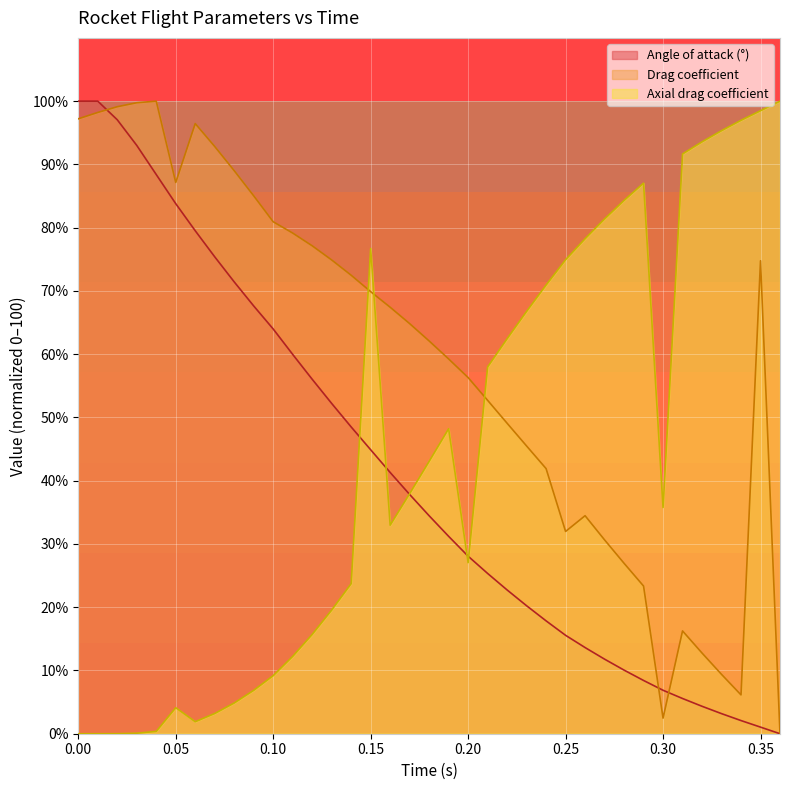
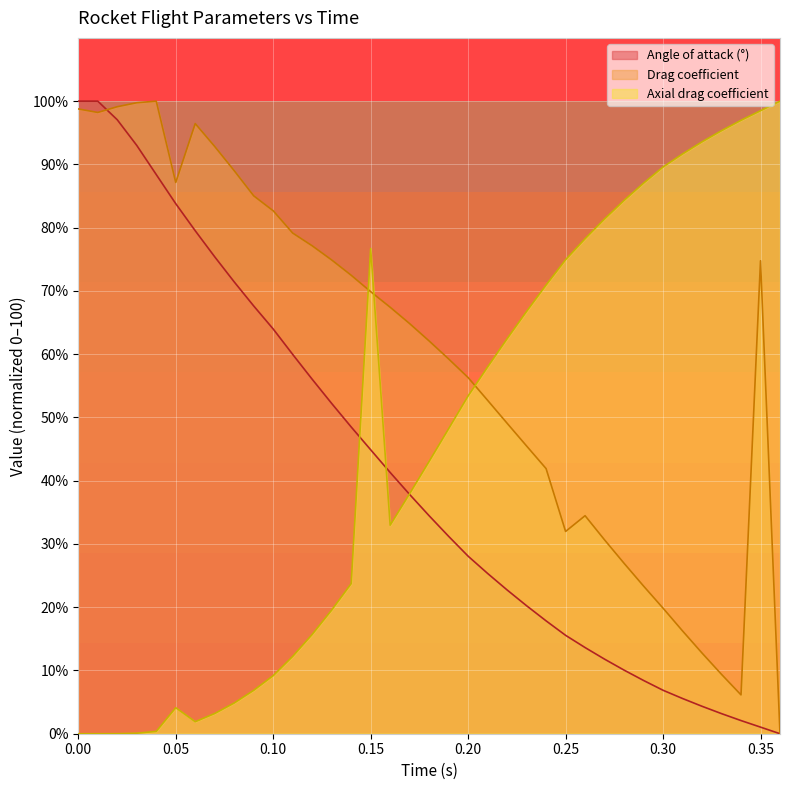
Drag coefficient, 0.00: 97% -> 99%
Drag coefficient, 0.10: 81% -> 83%
Axial drag coefficient, 0.20: 27% -> 53%
Drag coefficient, 0.30: 2% -> 20%
Axial drag coefficient, 0.30: 36% -> 90%
